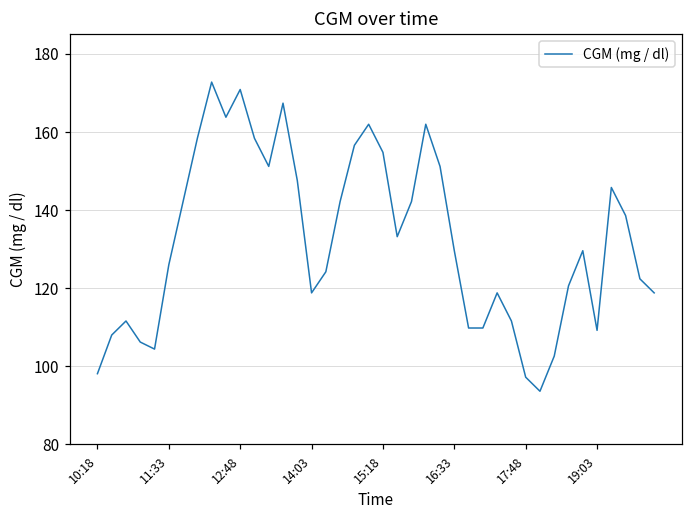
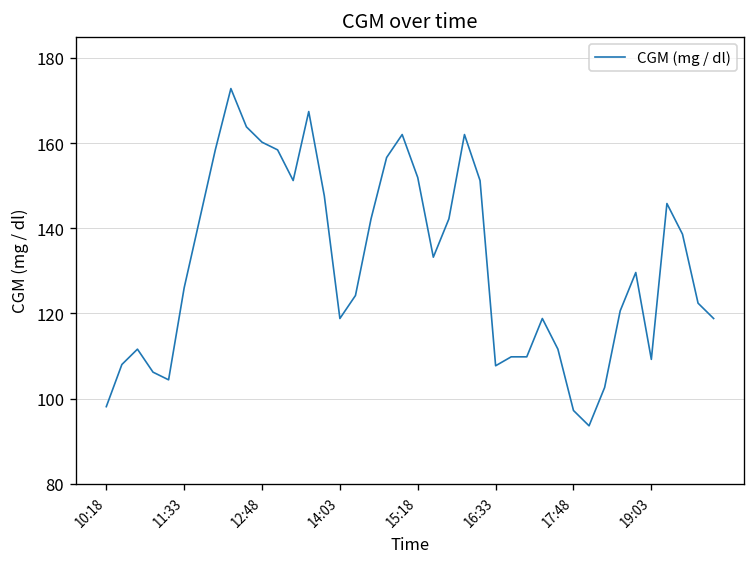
12:48: 171 -> 160
15:18: 155 -> 152
16:33: 130 -> 108
